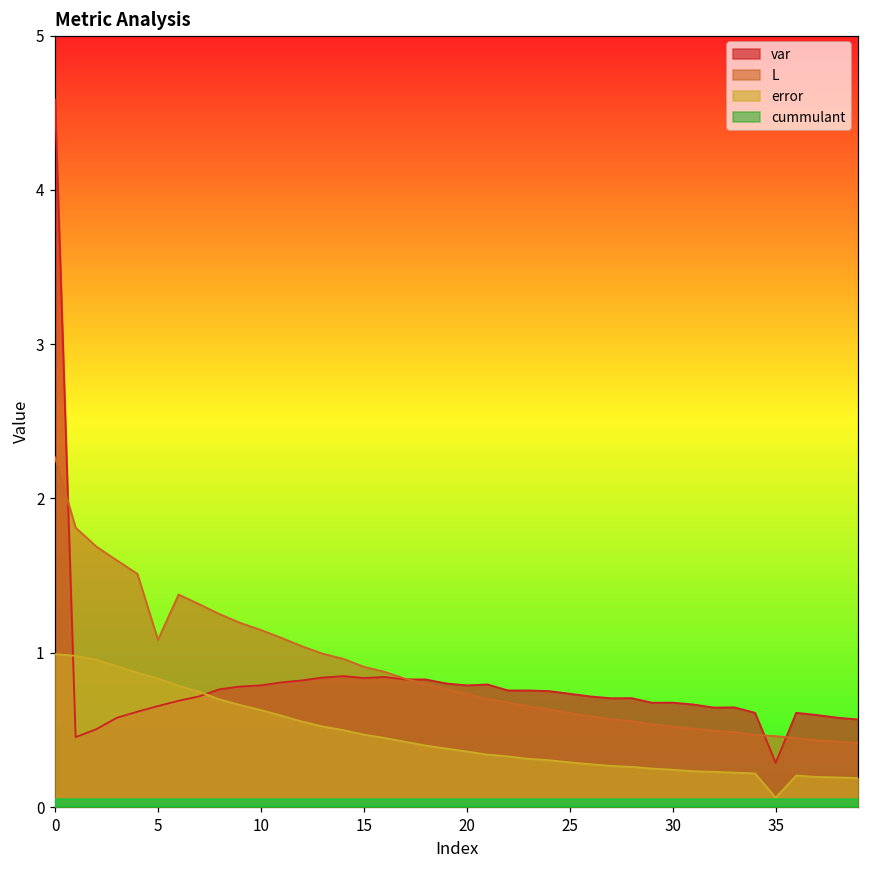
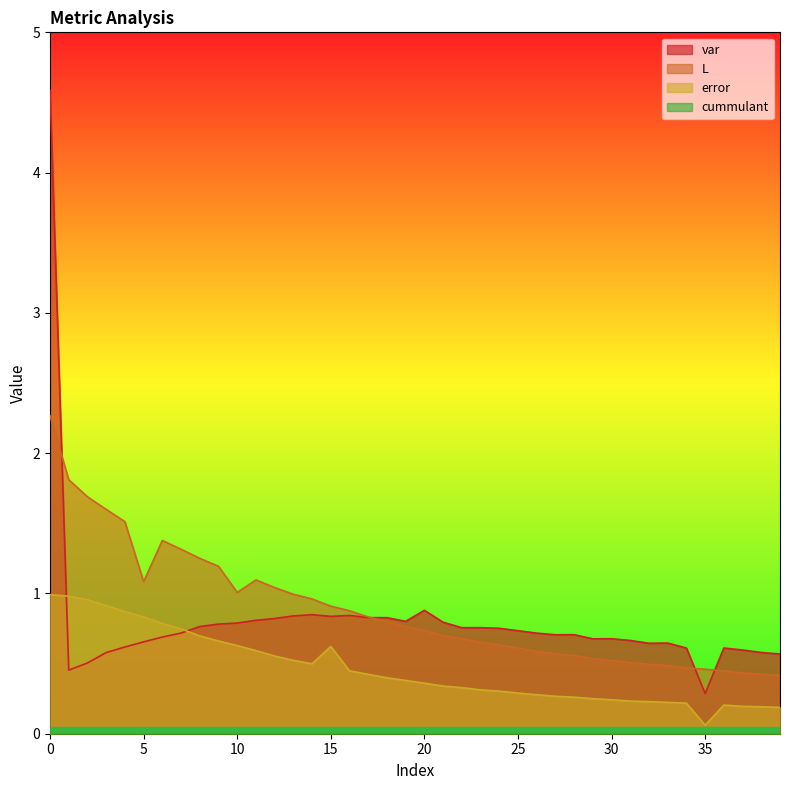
L, 10: 1.15 -> 1.01
error, 15: 0.47 -> 0.62
var, 20: 0.79 -> 0.88
